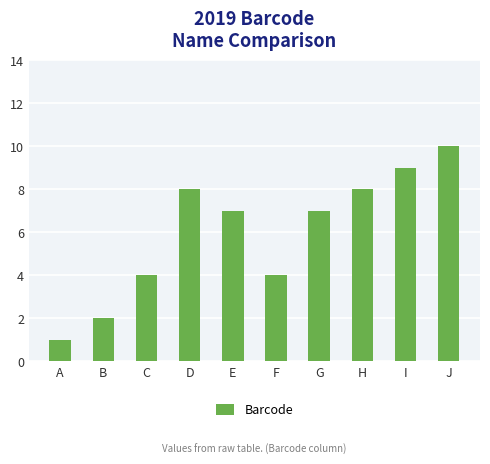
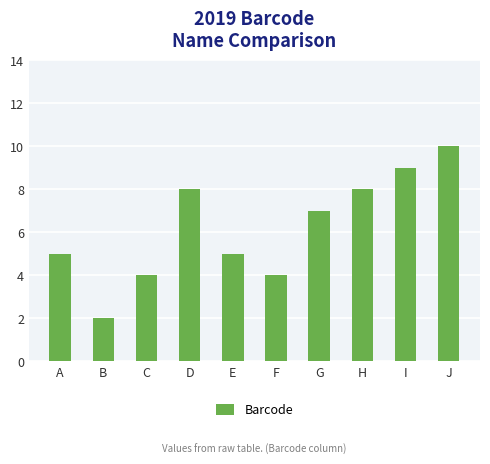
A: 1 -> 5
E: 7 -> 5
